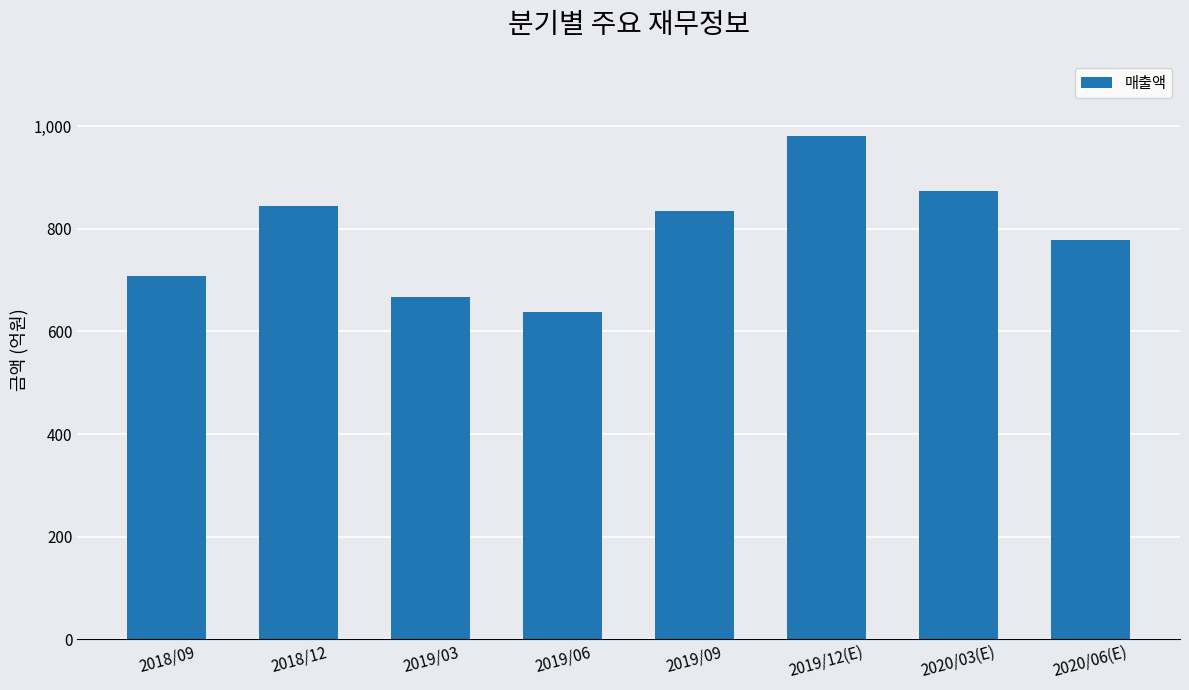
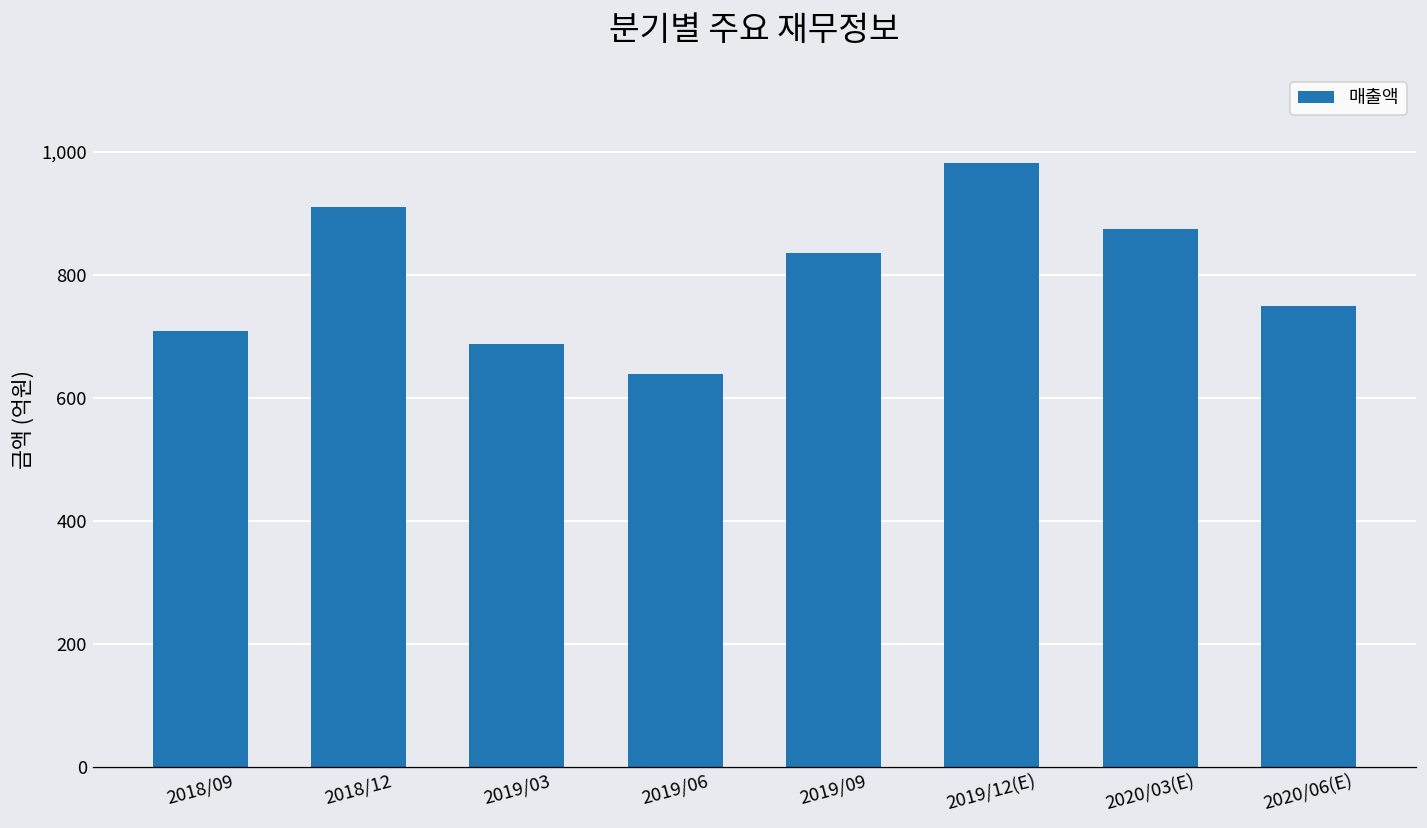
2018/12: 840 -> 910
2019/03: 670 -> 690
2020/06(E): 780 -> 750
